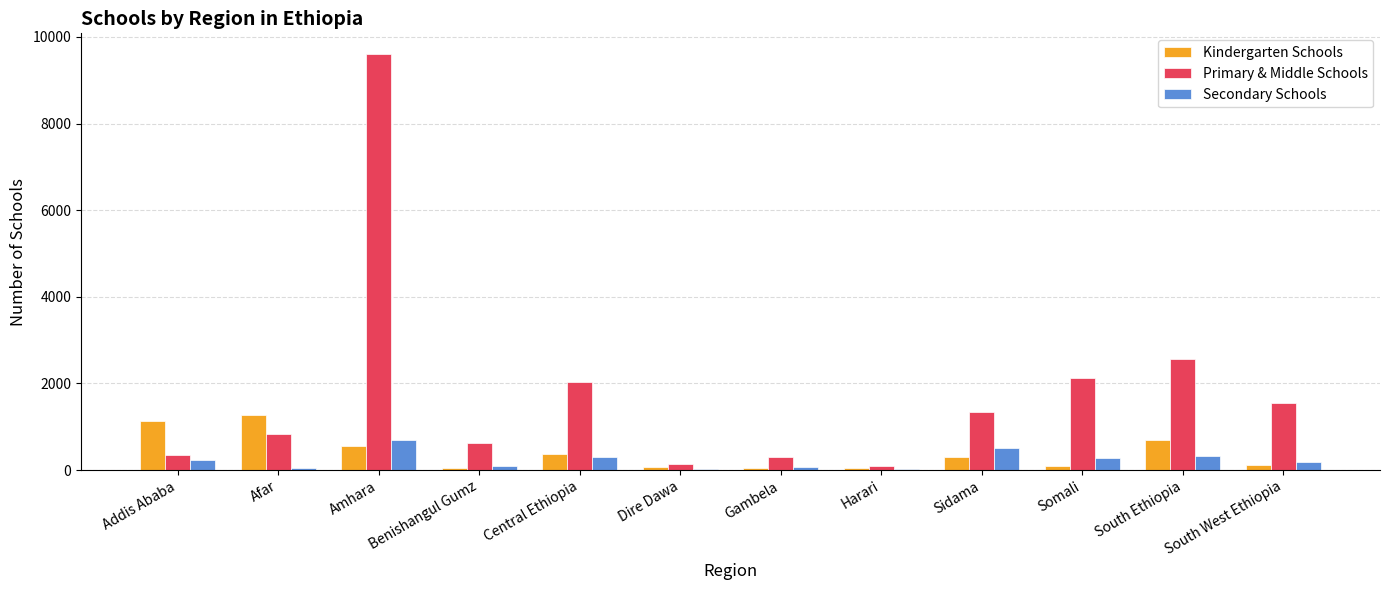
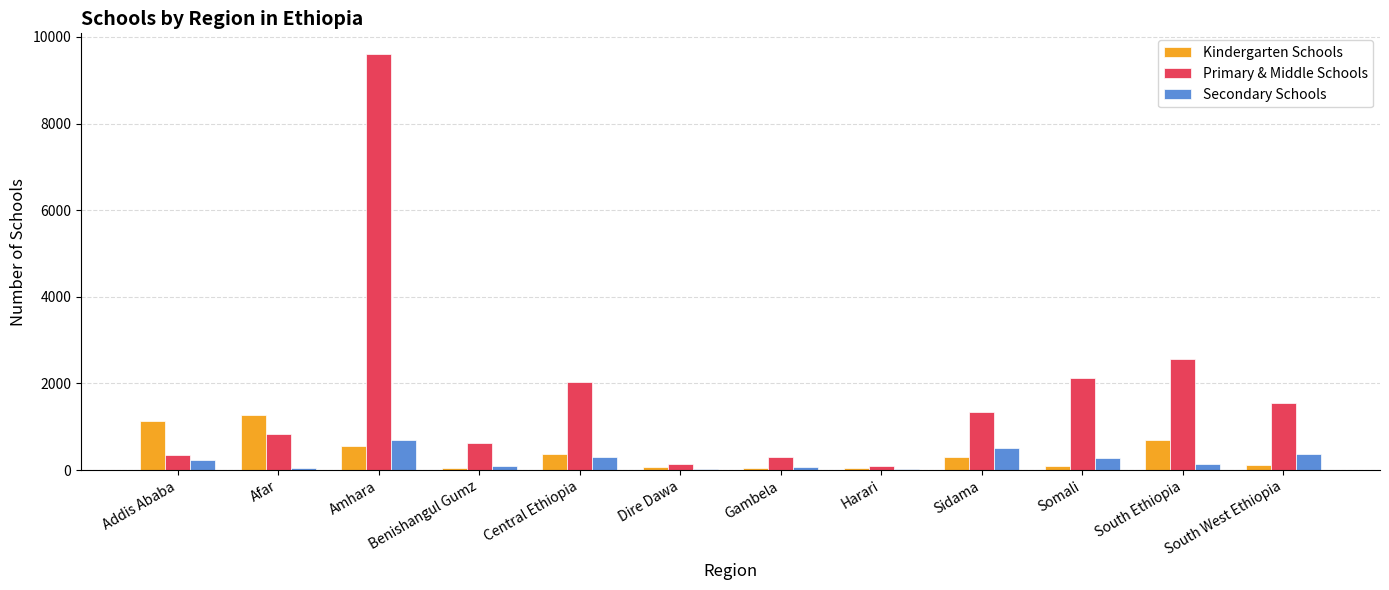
Secondary Schools, South Ethiopia: 300 -> 100
Secondary Schools, South West Ethiopia: 200 -> 400
